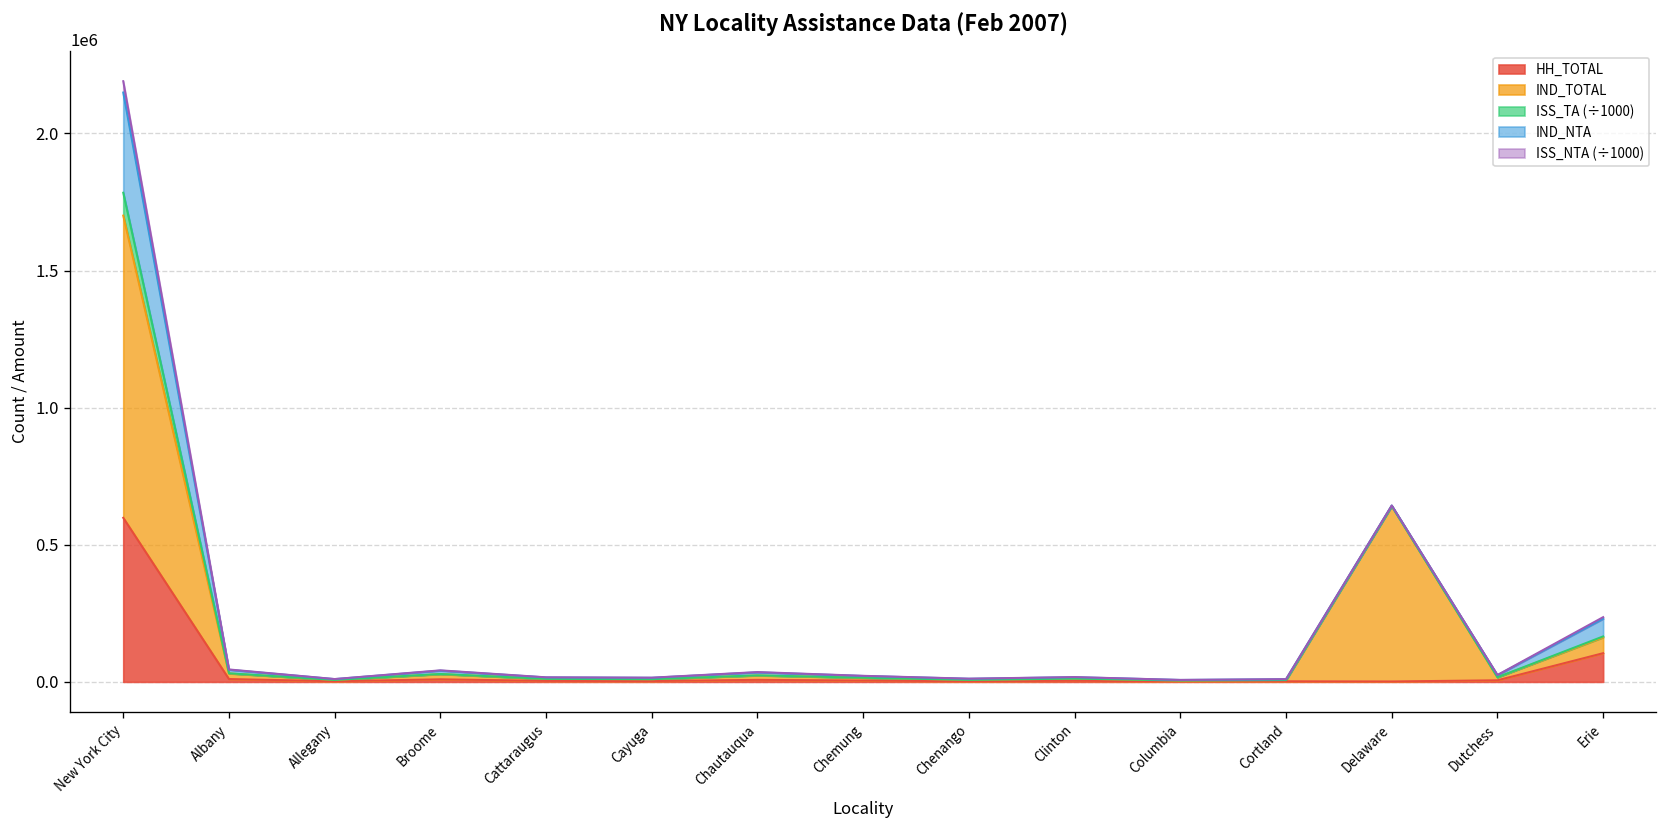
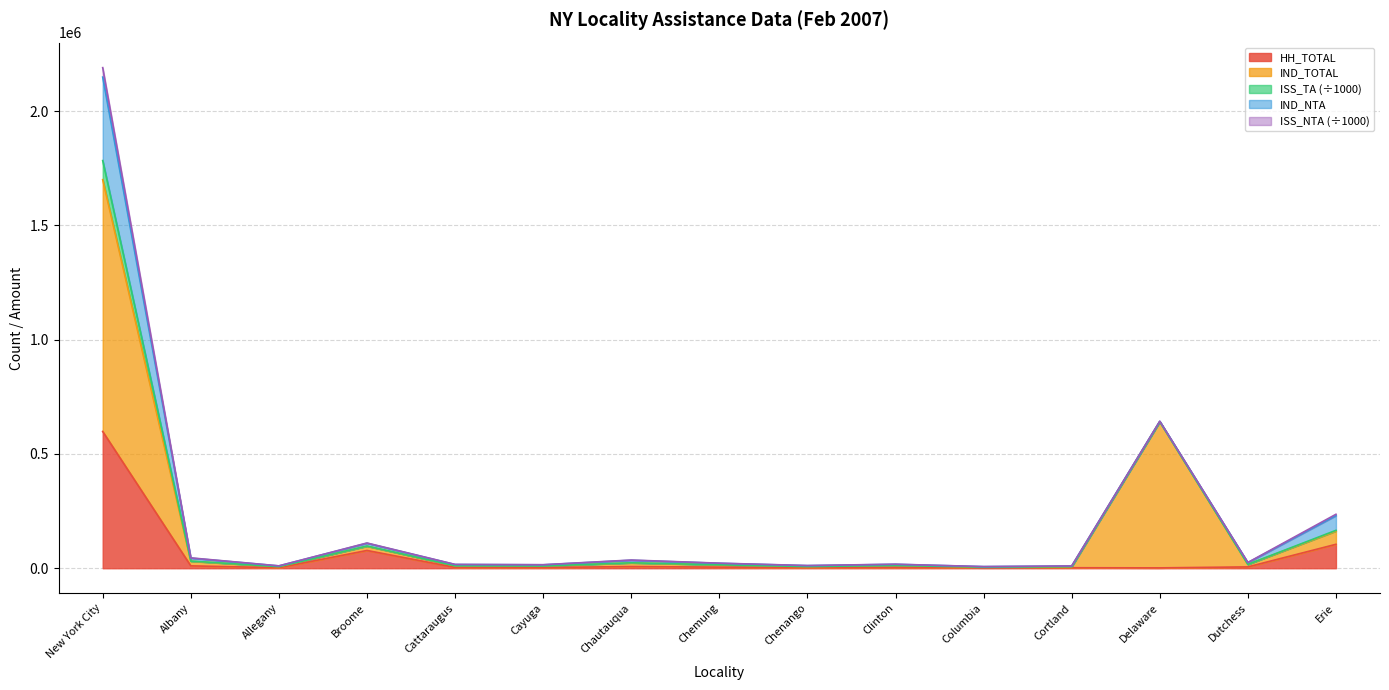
HH_TOTAL, Broome: 10000 -> 80000
